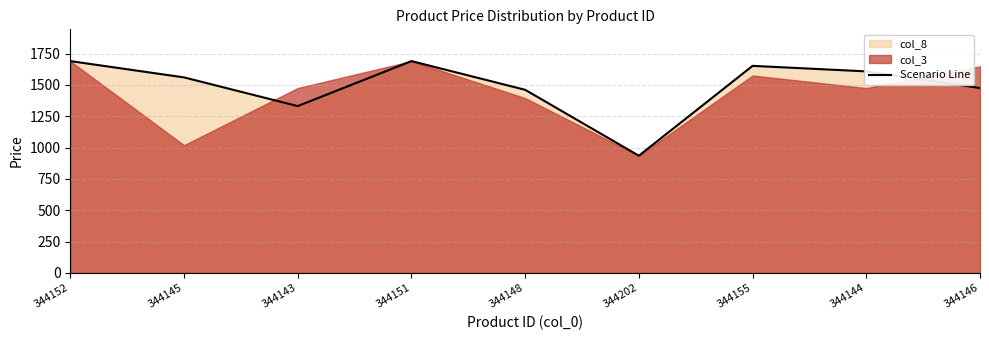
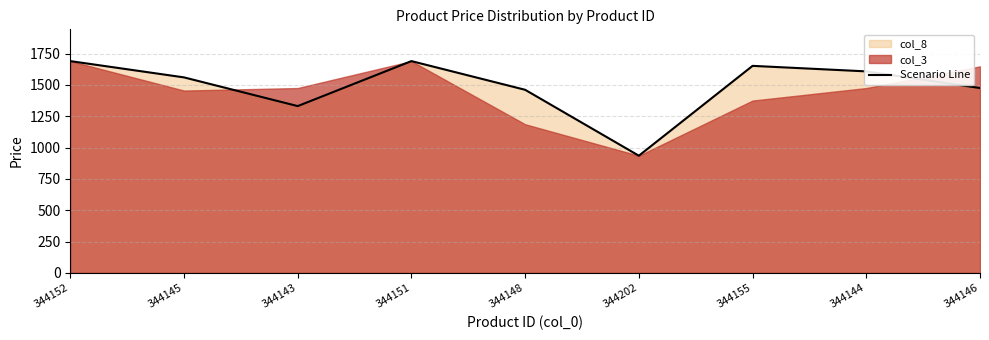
col_3, 344145: 1020 -> 1460
col_3, 344148: 1400 -> 1190
col_3, 344155: 1580 -> 1380
